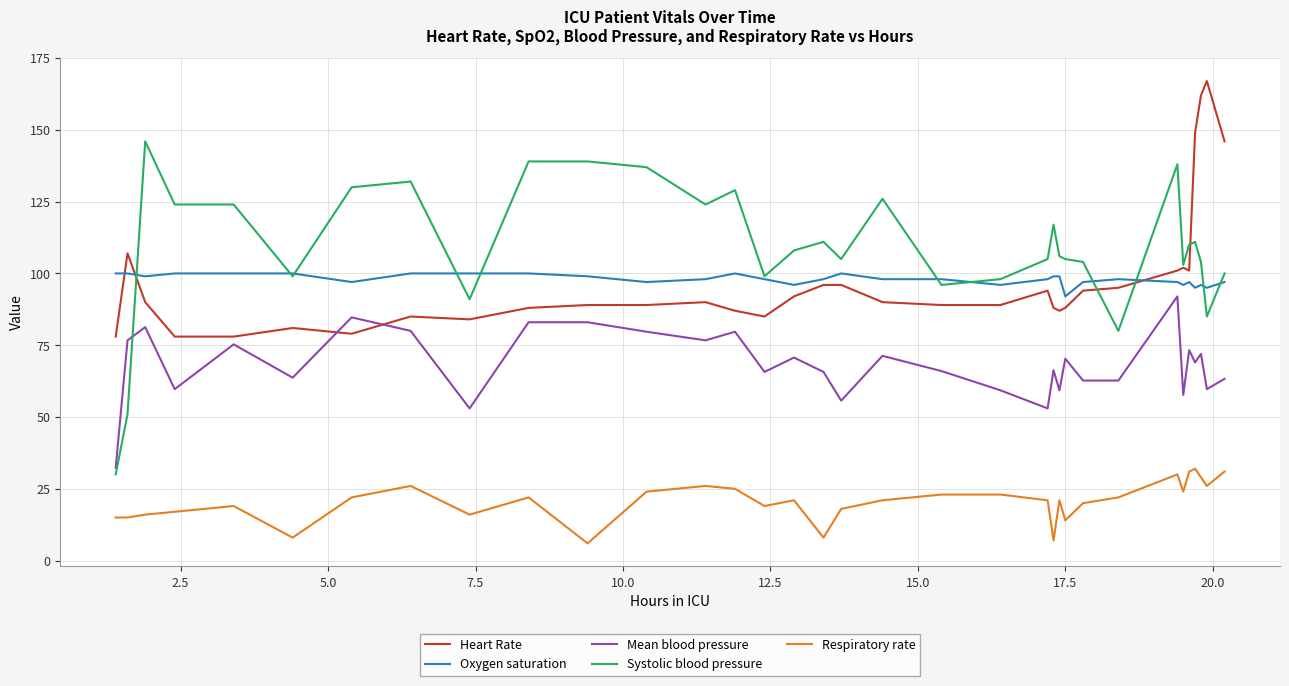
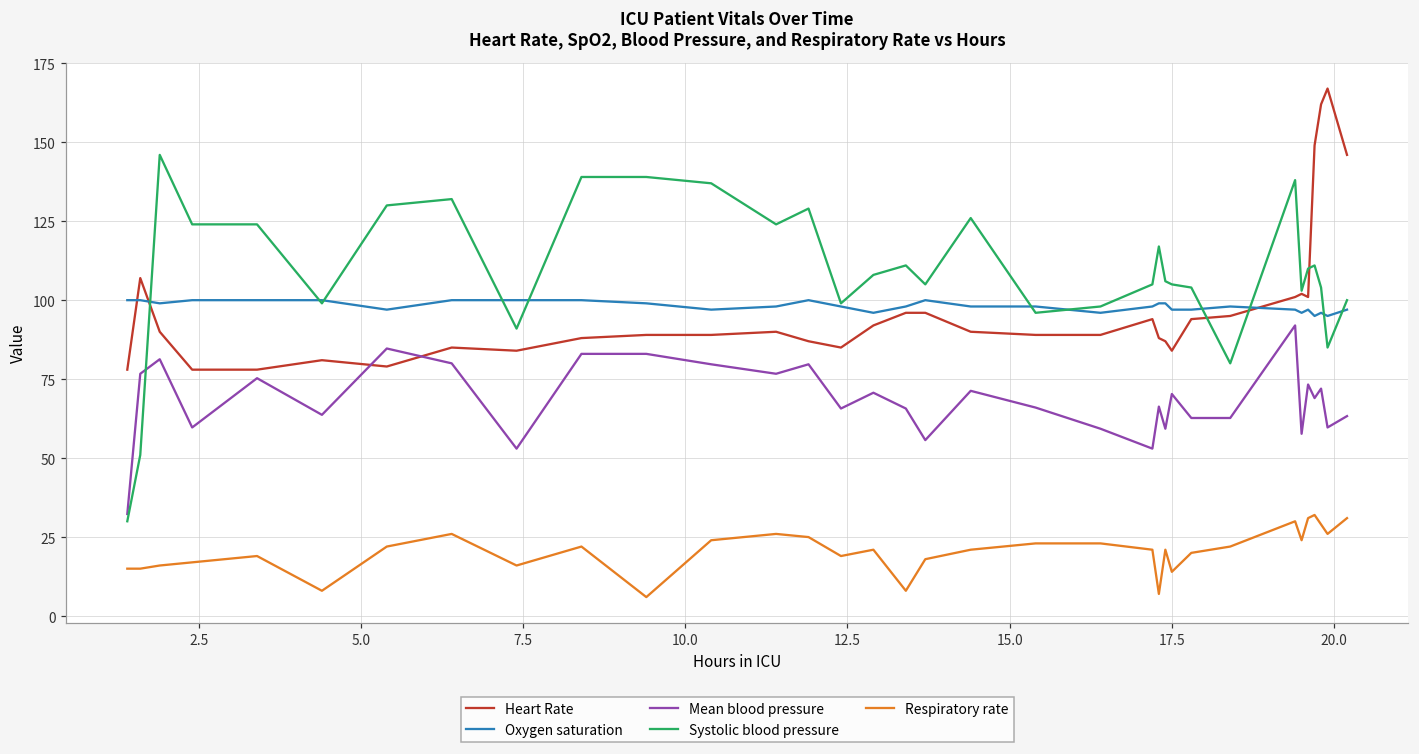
Heart Rate, 17.5: 88 -> 84
Oxygen saturation, 17.5: 92 -> 97
